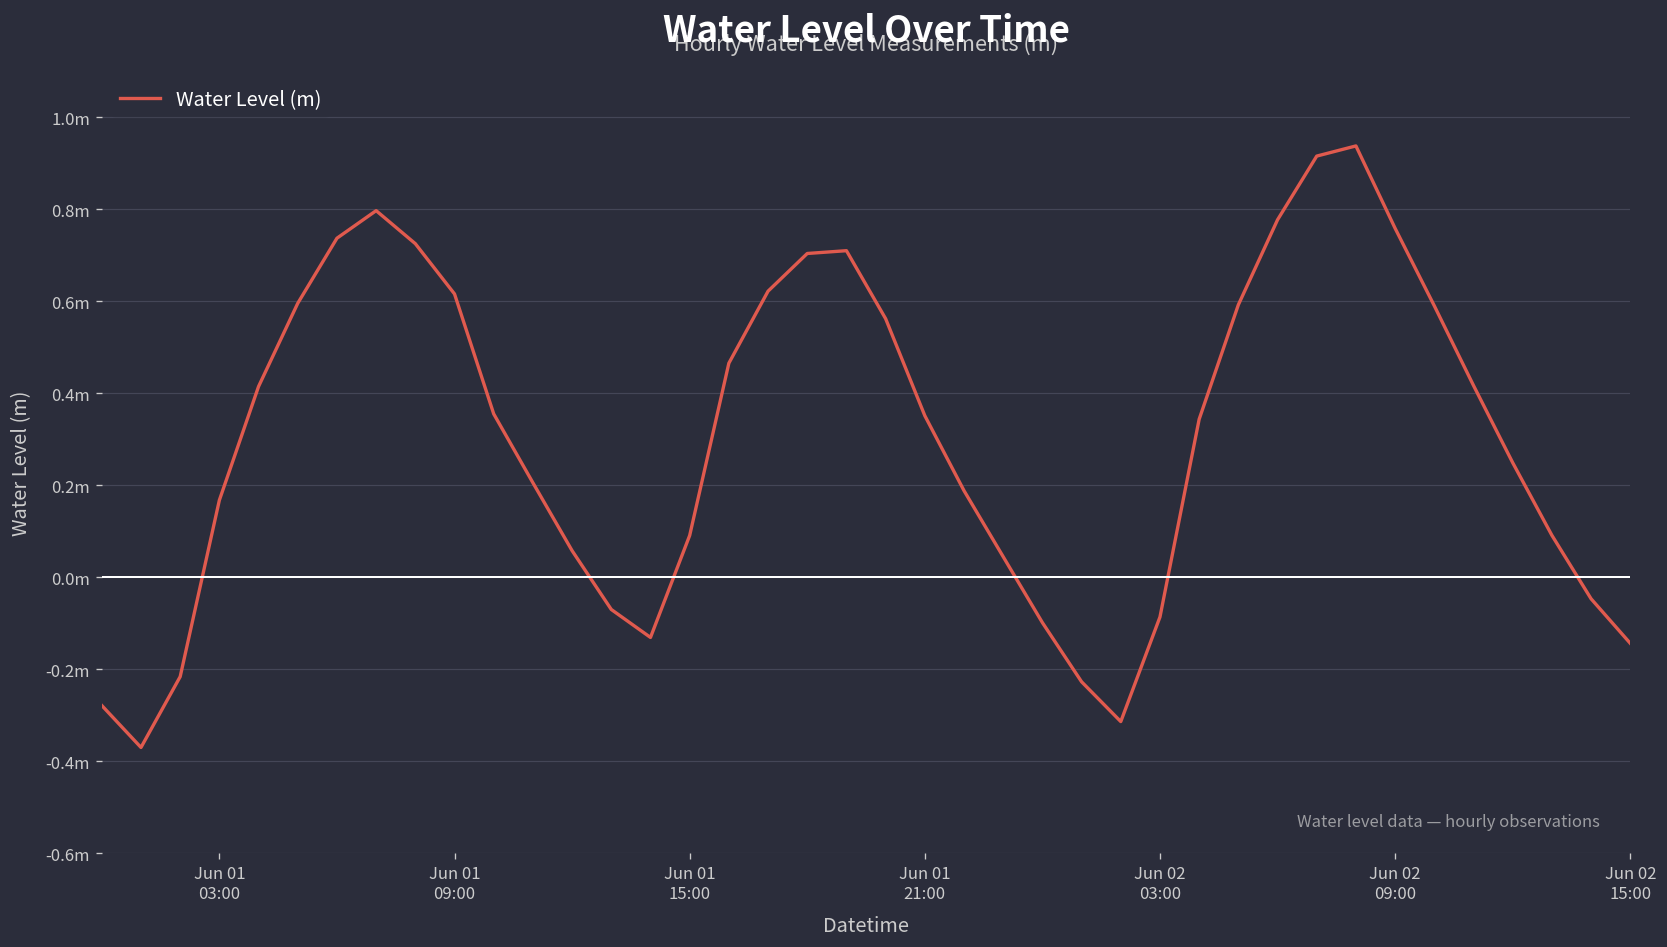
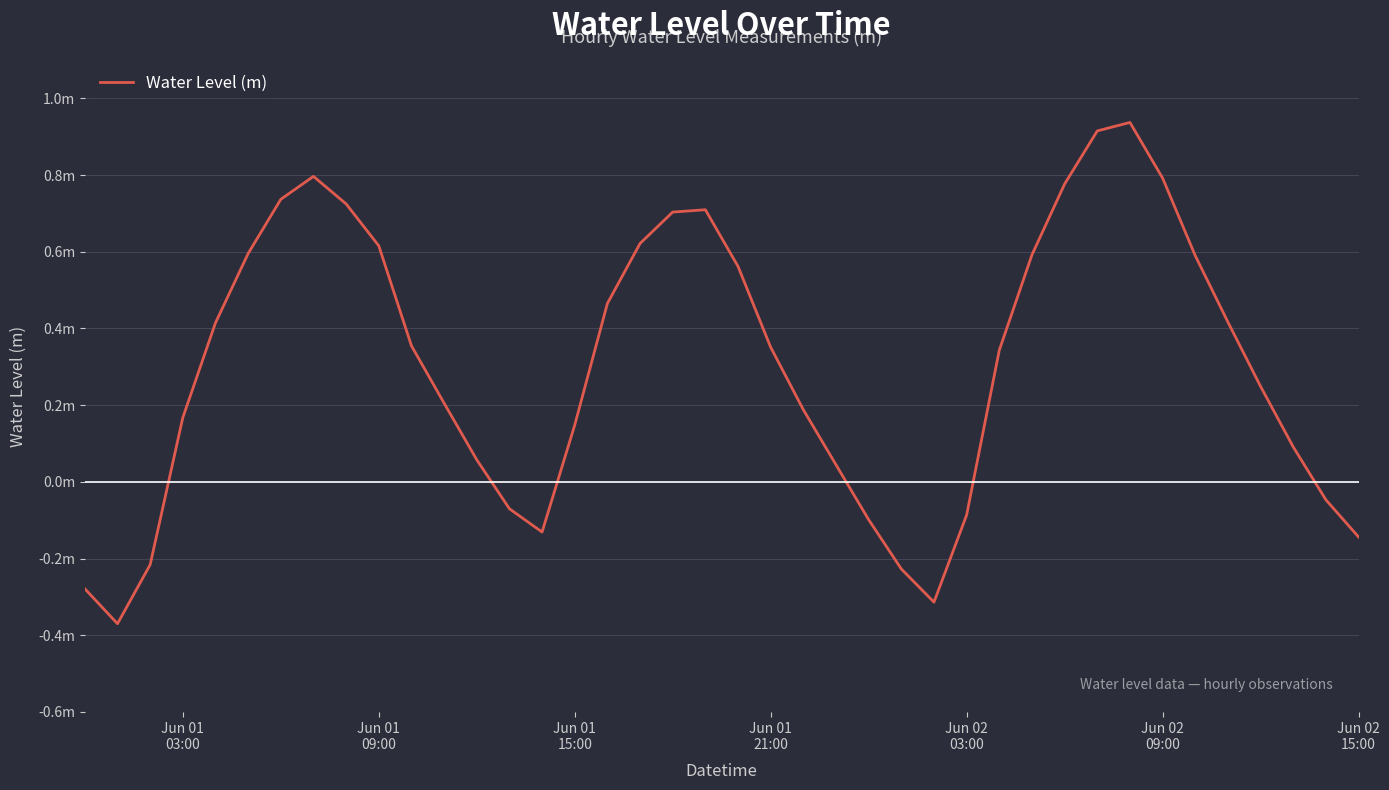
Jun 01 15:00: 0.09m -> 0.15m
Jun 02 09:00: 0.76m -> 0.79m
